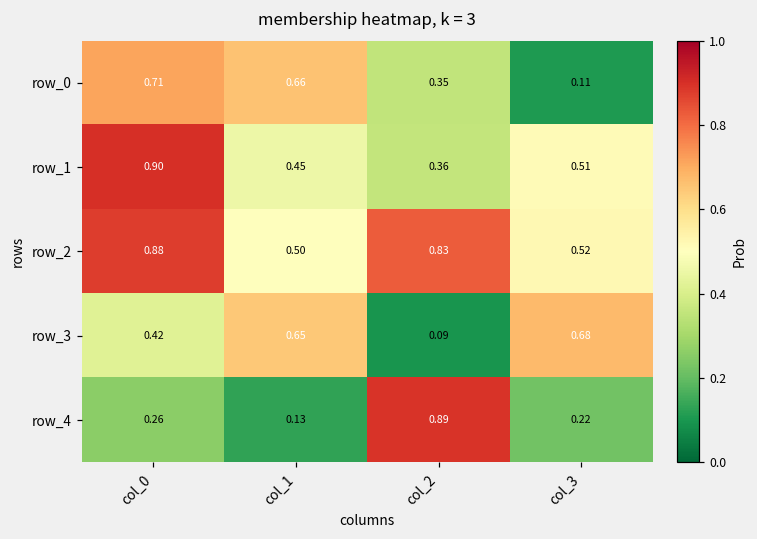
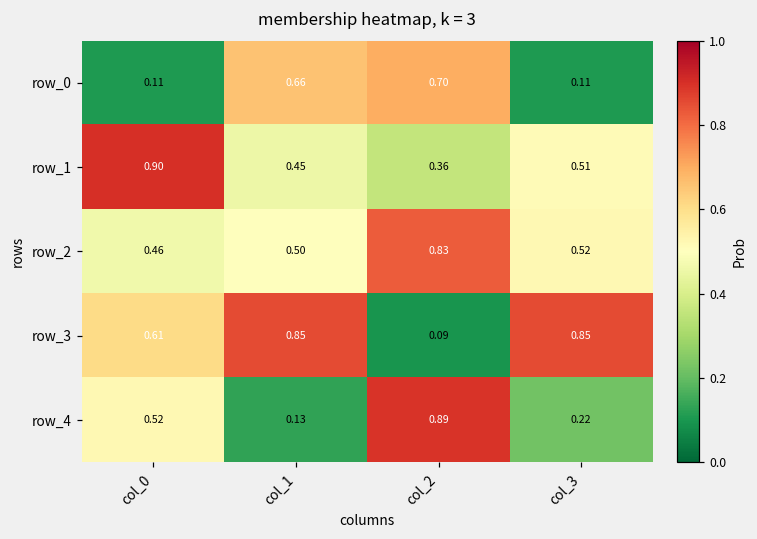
row_0, col_0: 0.71 -> 0.11
row_0, col_2: 0.35 -> 0.70
row_2, col_0: 0.88 -> 0.46
row_3, col_0: 0.42 -> 0.61
row_3, col_1: 0.65 -> 0.85
row_3, col_3: 0.68 -> 0.85
row_4, col_0: 0.26 -> 0.52
